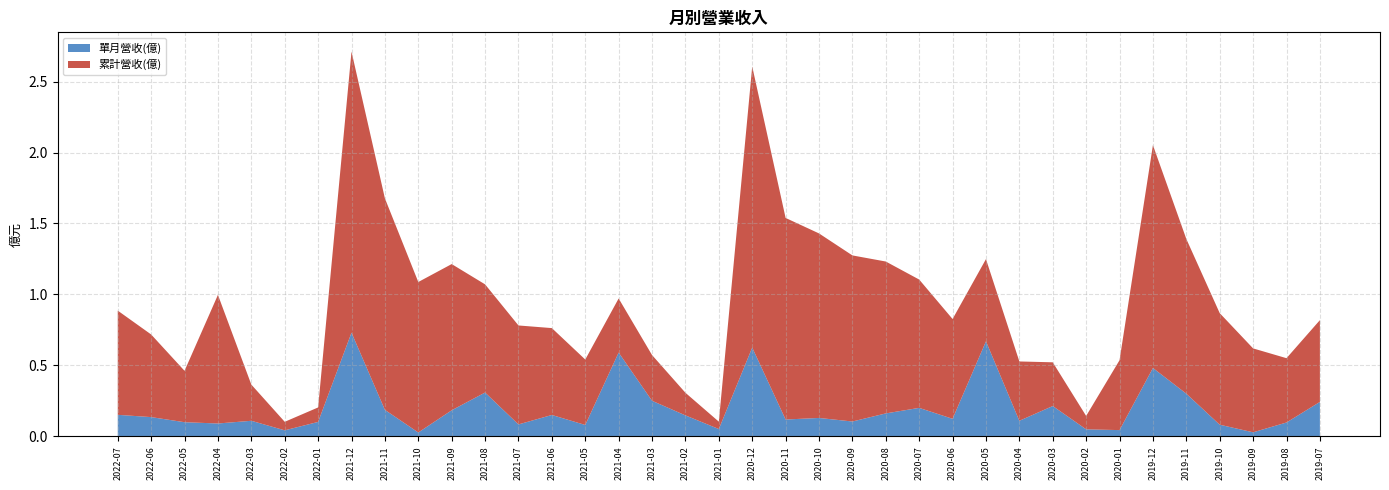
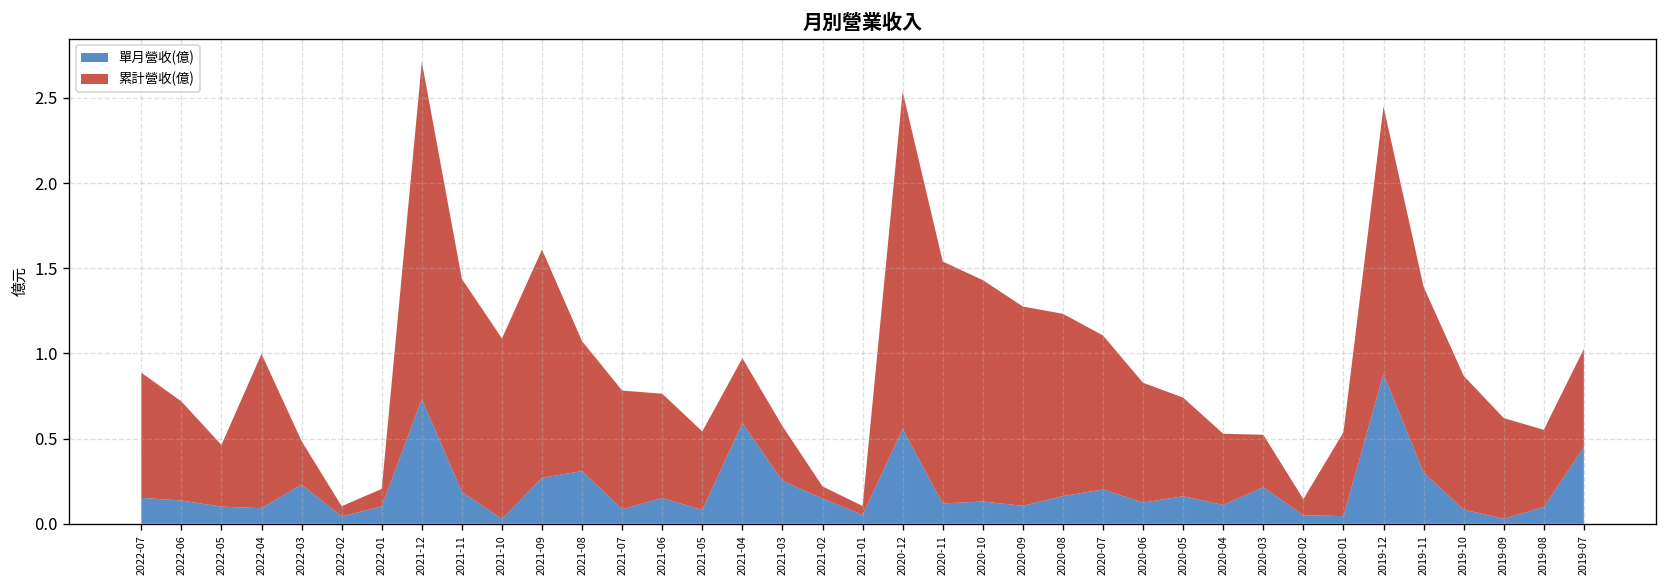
單月營收(億), 2022-03: 0.11 -> 0.23
累計營收(億), 2021-11: 1.49 -> 1.25
單月營收(億), 2021-09: 0.18 -> 0.27
累計營收(億), 2021-09: 1.03 -> 1.34
累計營收(億), 2021-02: 0.16 -> 0.07
單月營收(億), 2020-12: 0.63 -> 0.56
單月營收(億), 2020-05: 0.67 -> 0.16
單月營收(億), 2019-12: 0.48 -> 0.88
單月營收(億), 2019-07: 0.24 -> 0.45
